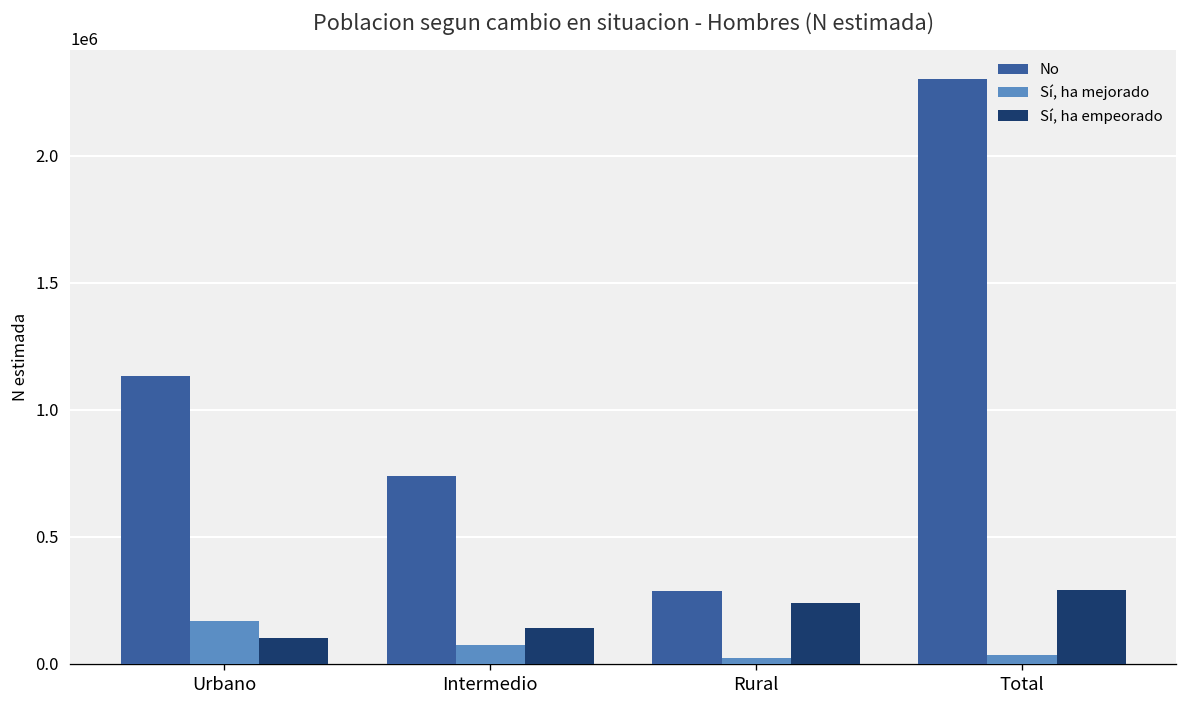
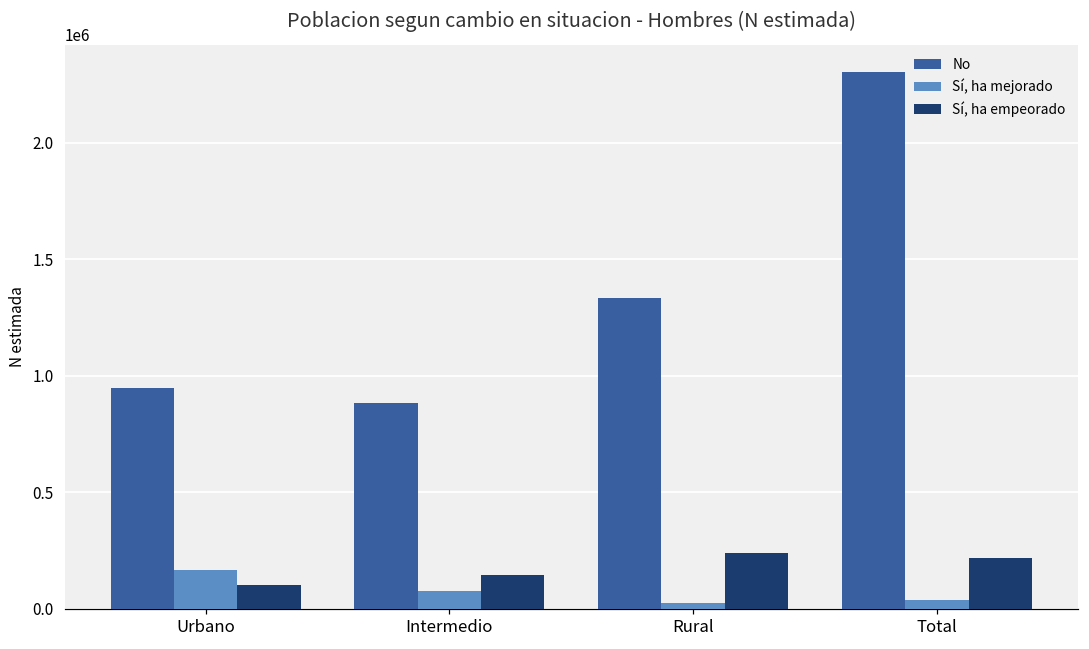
No, Urbano: 1130000 -> 950000
No, Intermedio: 740000 -> 880000
No, Rural: 290000 -> 1330000
Sí, ha empeorado, Total: 290000 -> 220000
